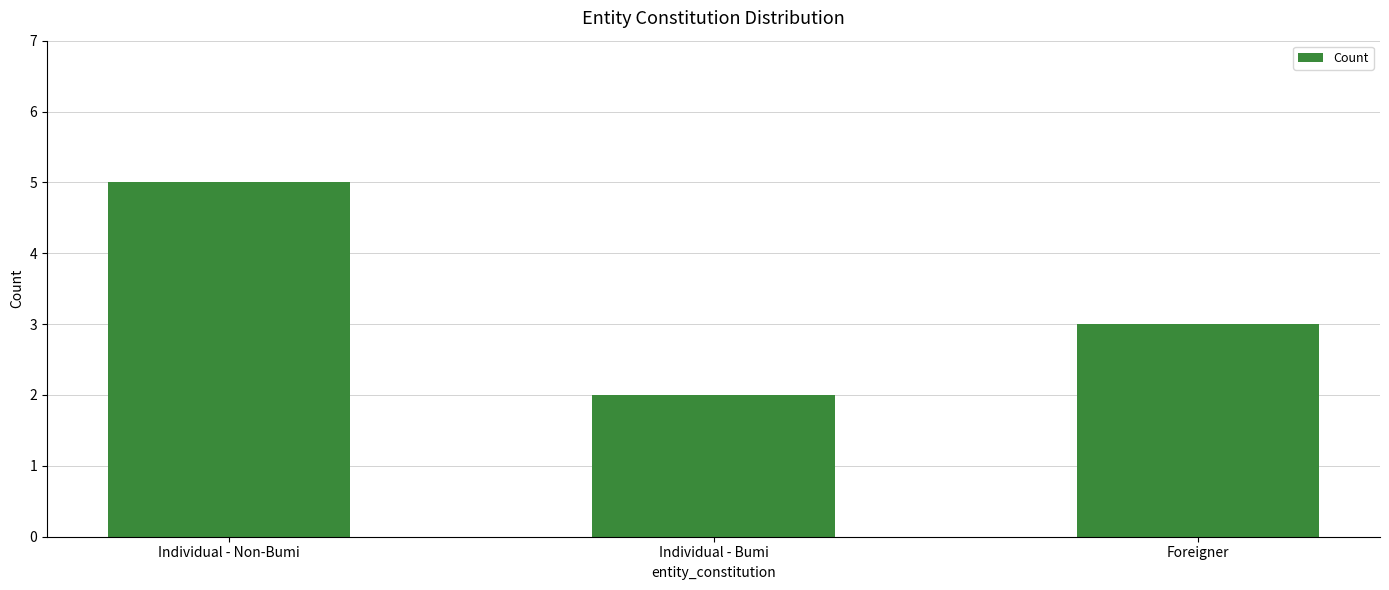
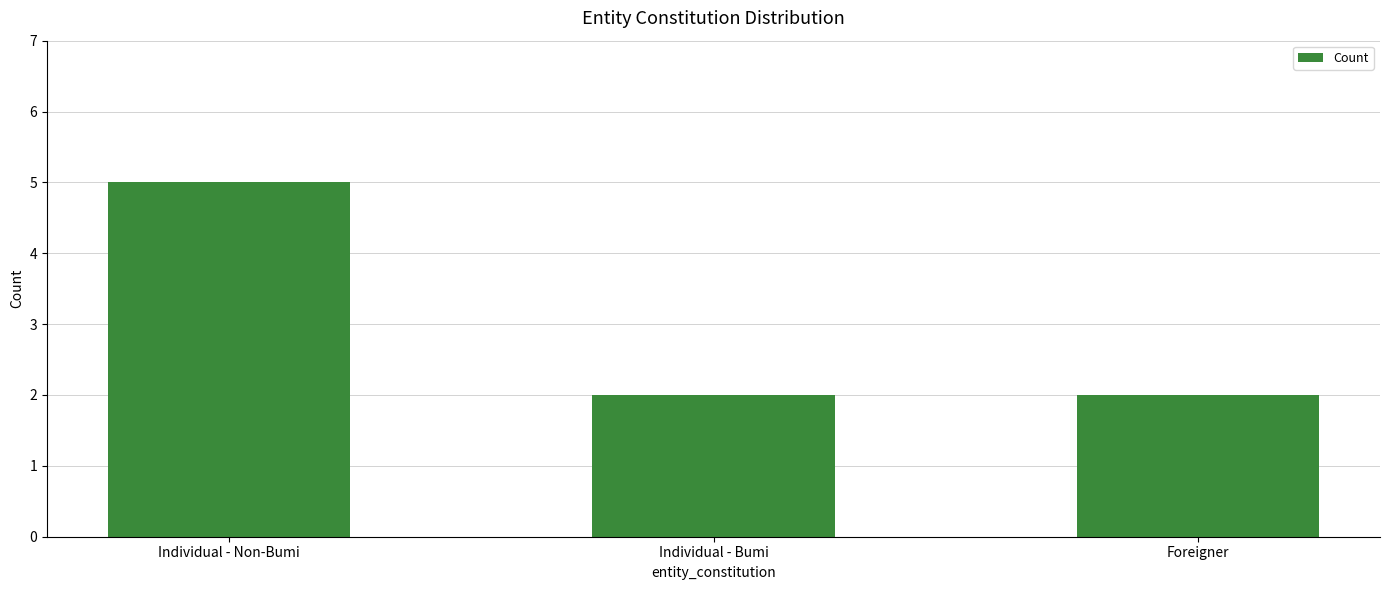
Foreigner: 3 -> 2
